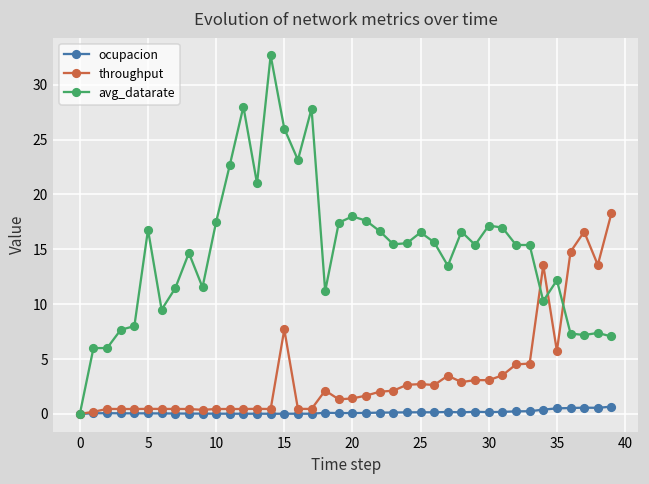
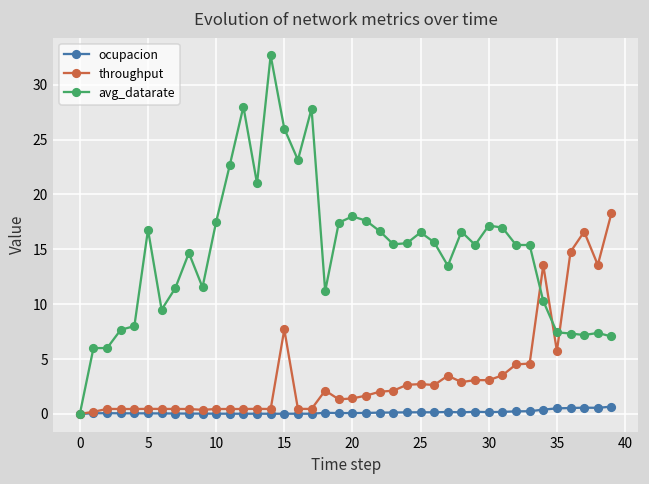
avg_datarate, 35: 12 -> 7
